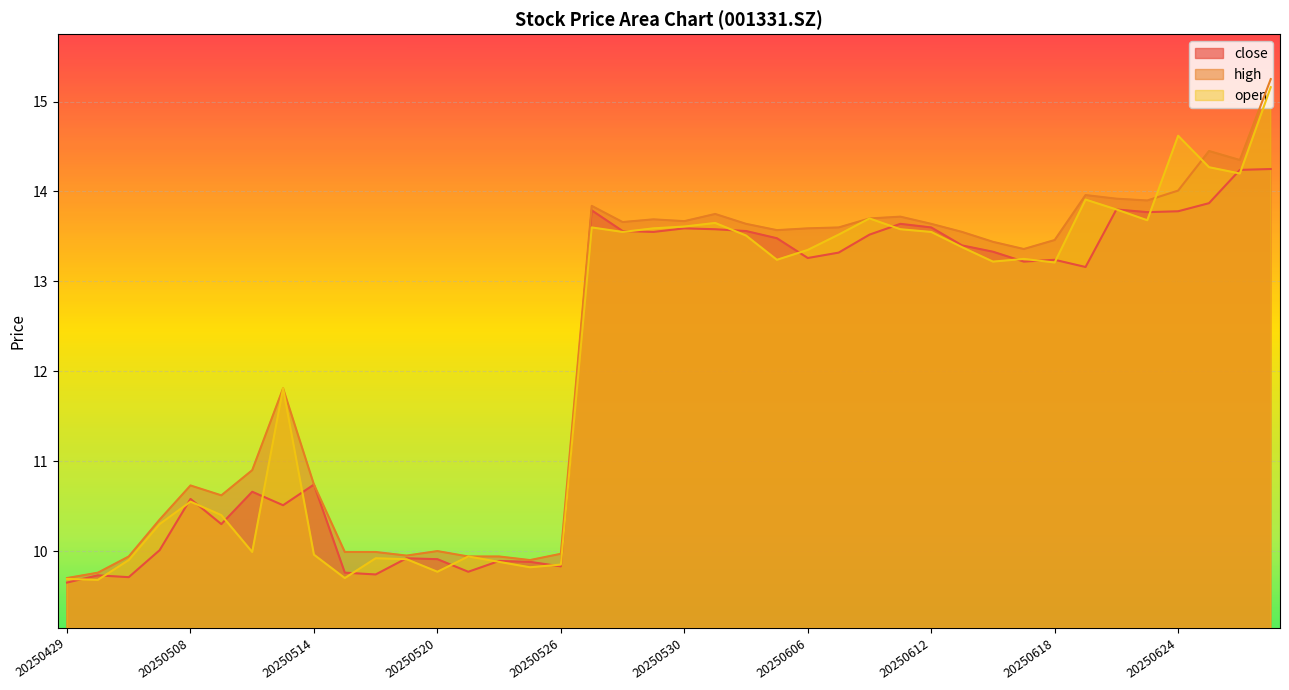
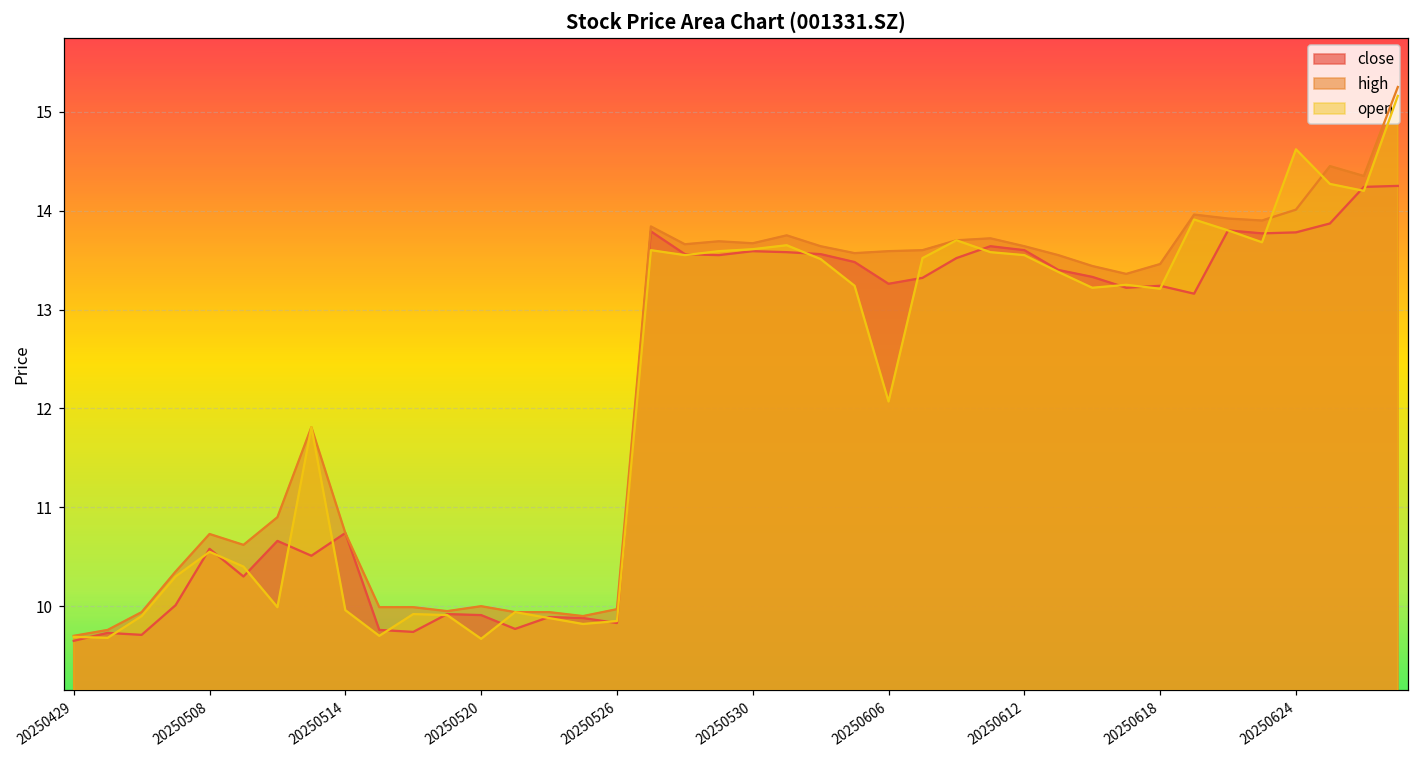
open, 20250520: 9.8 -> 9.7
open, 20250606: 13.4 -> 12.1
